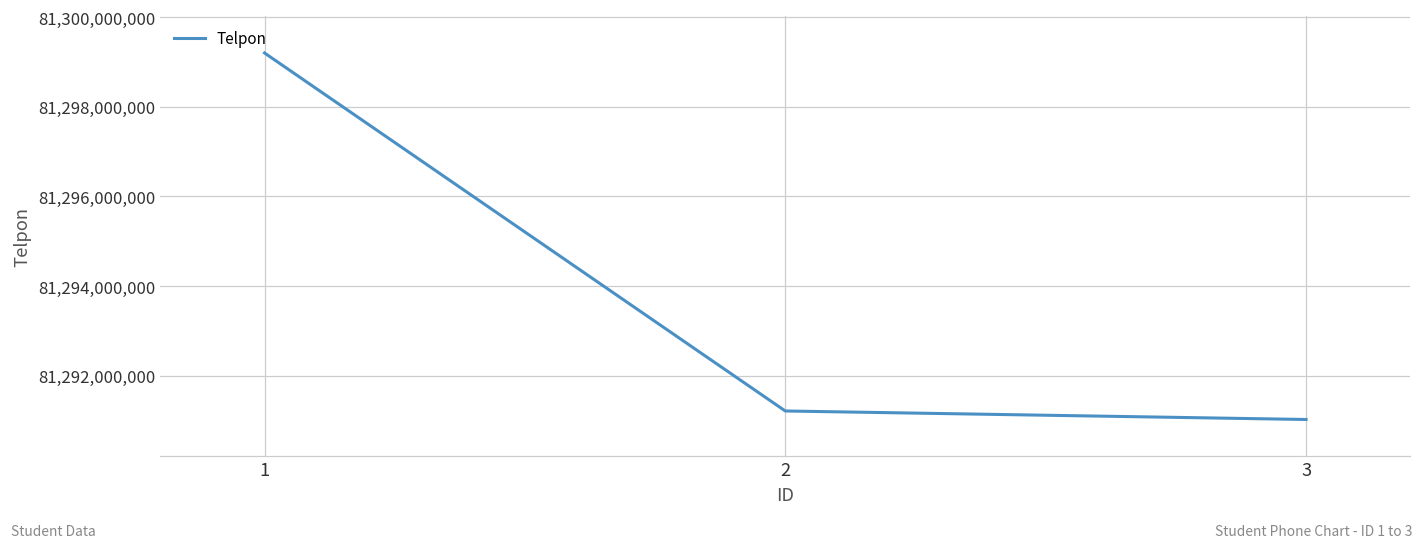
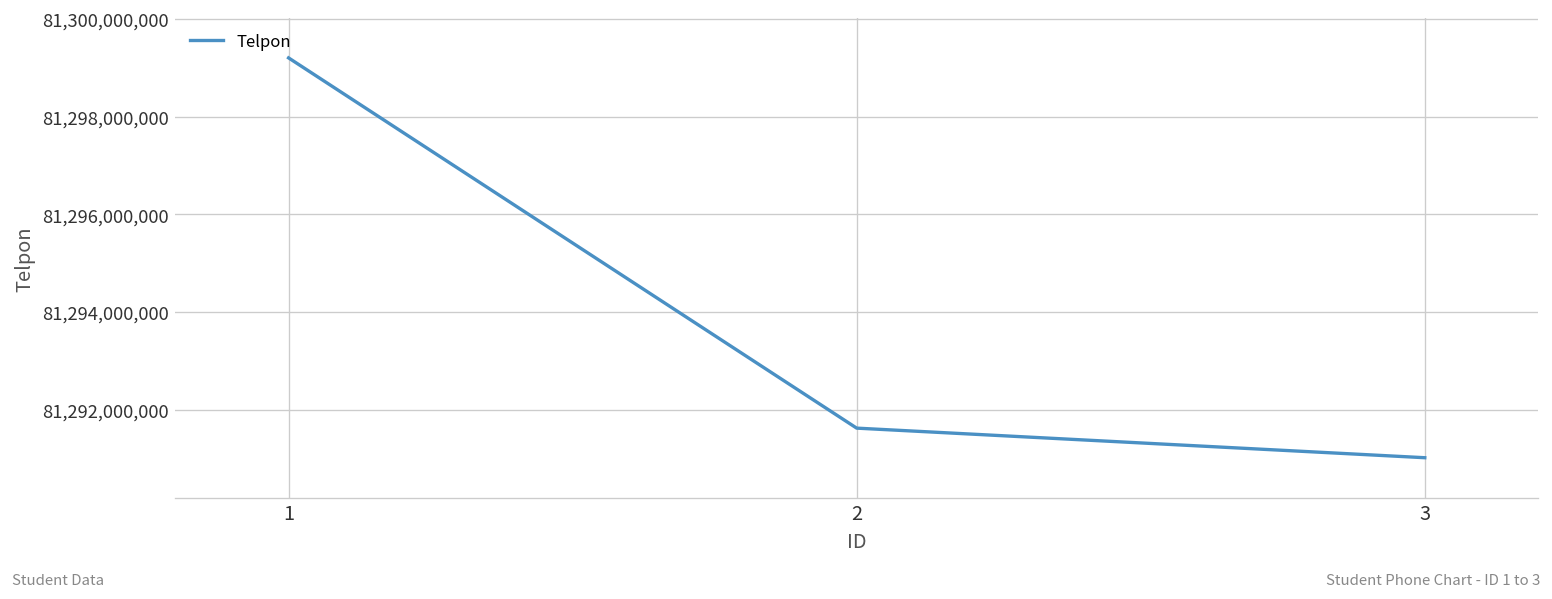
2: 81,291,200,000 -> 81,291,600,000
